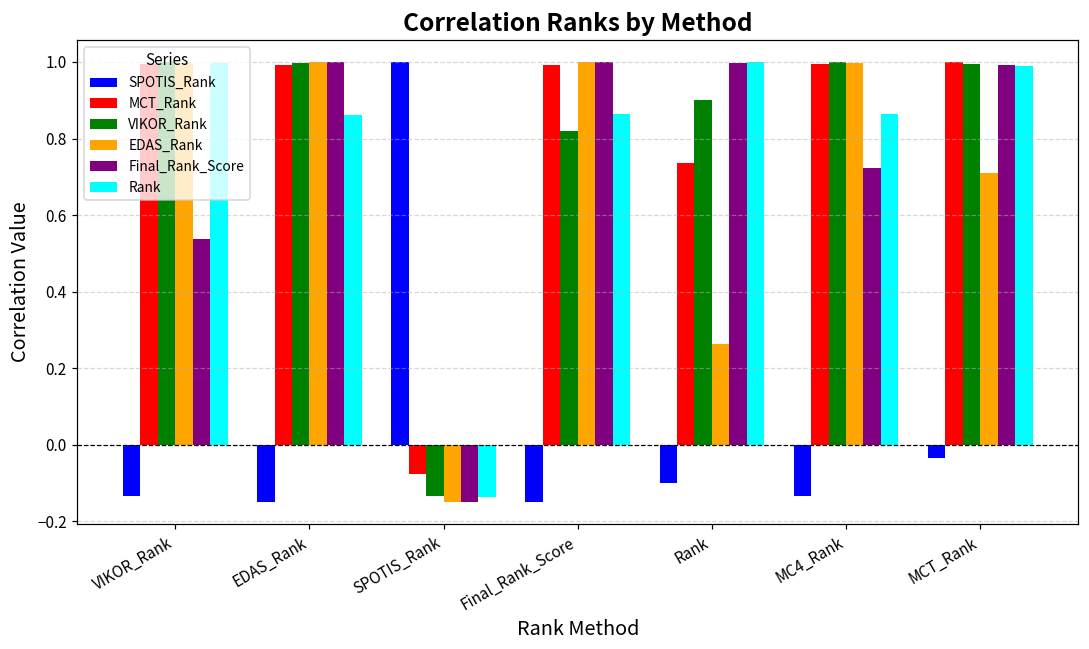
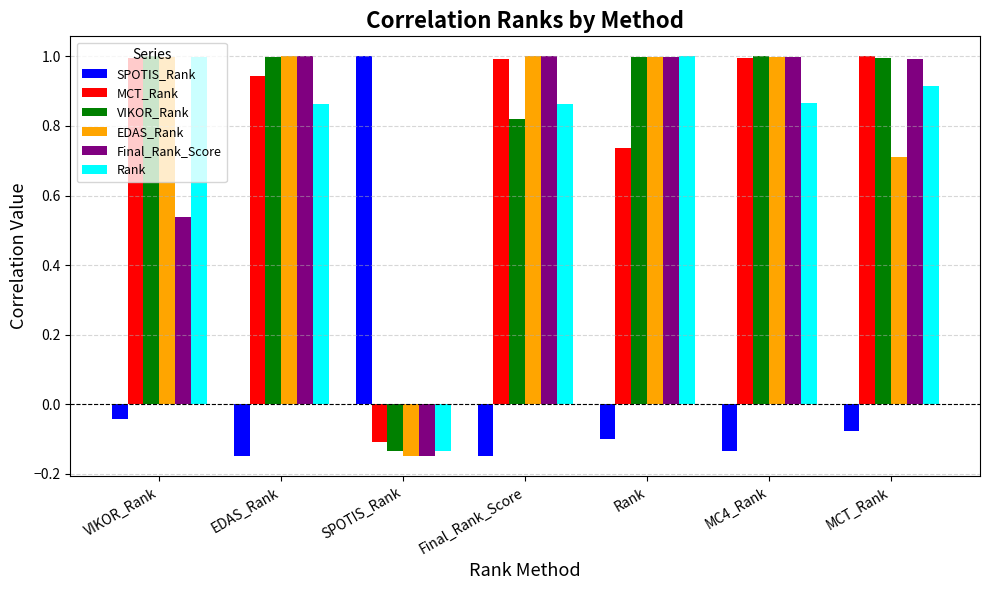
SPOTIS_Rank, VIKOR_Rank: -0.13 -> -0.04
MCT_Rank, EDAS_Rank: 0.99 -> 0.94
MCT_Rank, SPOTIS_Rank: -0.08 -> -0.11
VIKOR_Rank, Rank: 0.90 -> 1.00
EDAS_Rank, Rank: 0.26 -> 1.00
Final_Rank_Score, MC4_Rank: 0.72 -> 1.00
SPOTIS_Rank, MCT_Rank: -0.04 -> -0.08
Rank, MCT_Rank: 0.99 -> 0.91
